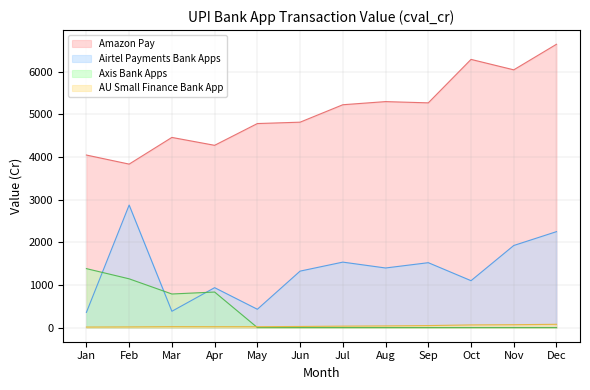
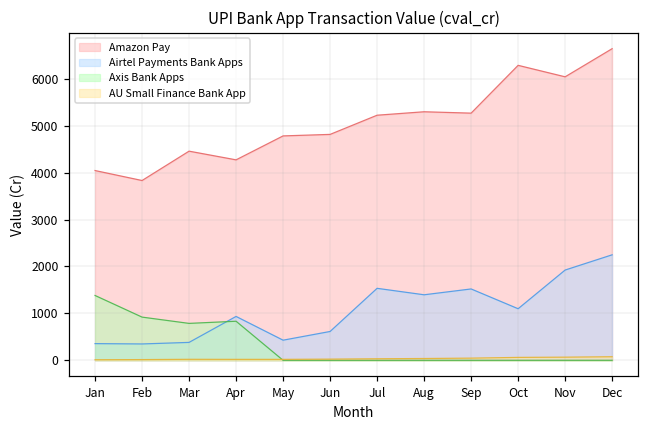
Airtel Payments Bank Apps, Feb: 2900 -> 300
Axis Bank Apps, Feb: 1100 -> 900
Airtel Payments Bank Apps, Jun: 1300 -> 600
